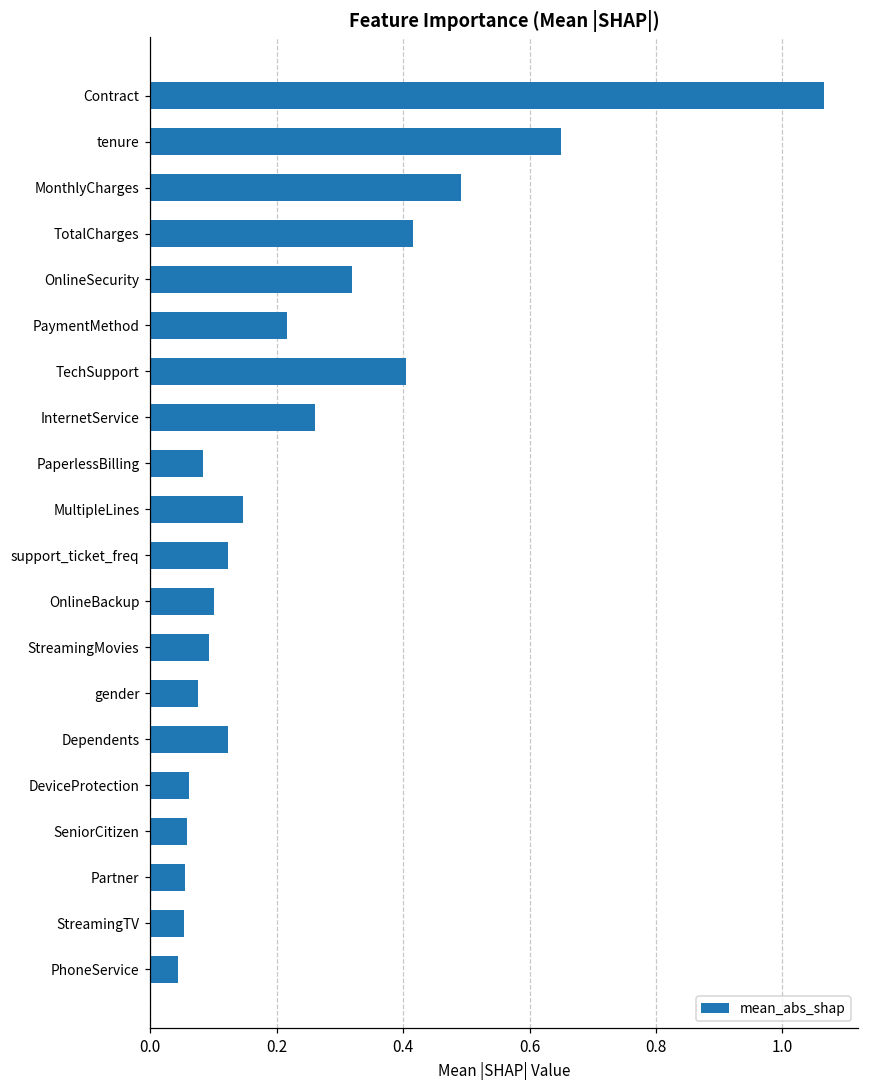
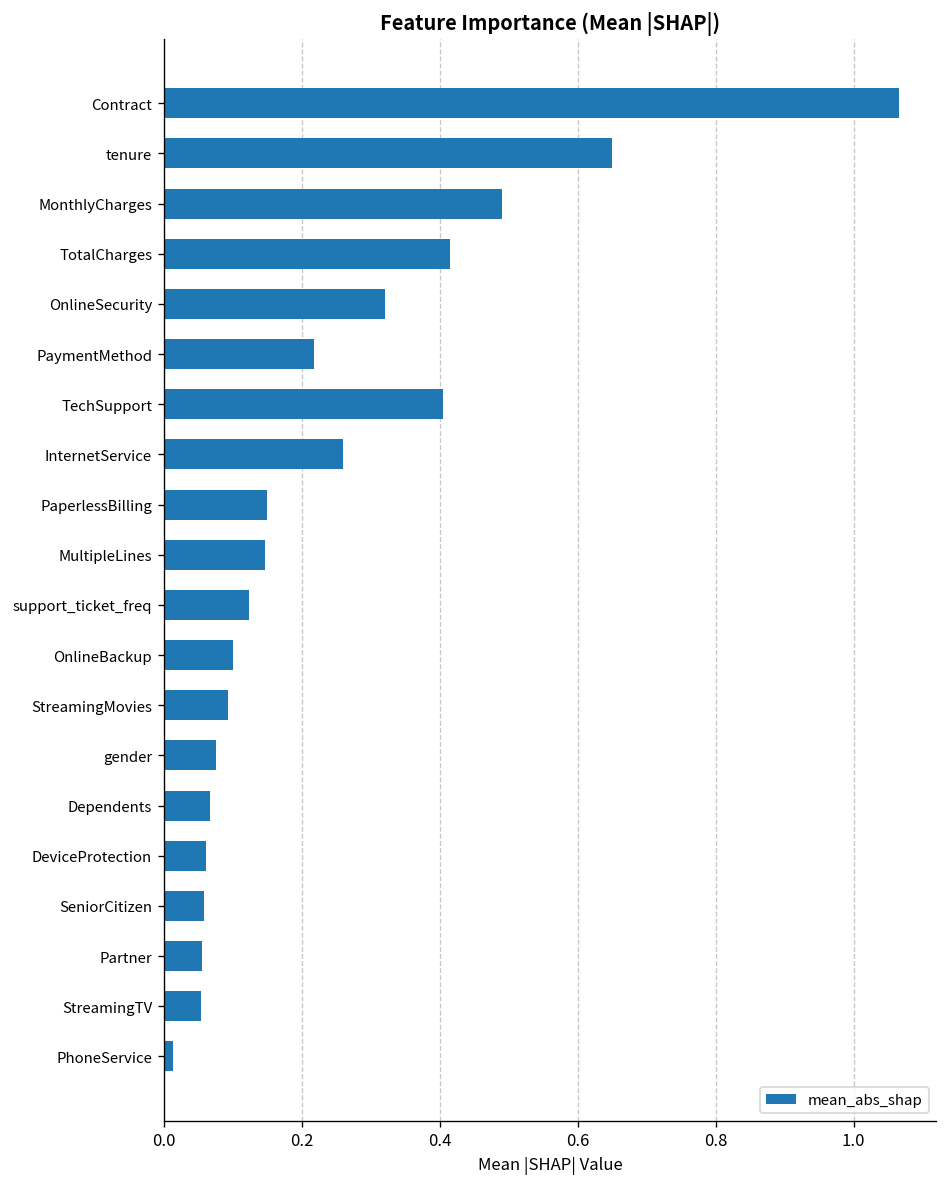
PaperlessBilling: 0.08 -> 0.15
Dependents: 0.12 -> 0.07
PhoneService: 0.04 -> 0.01
